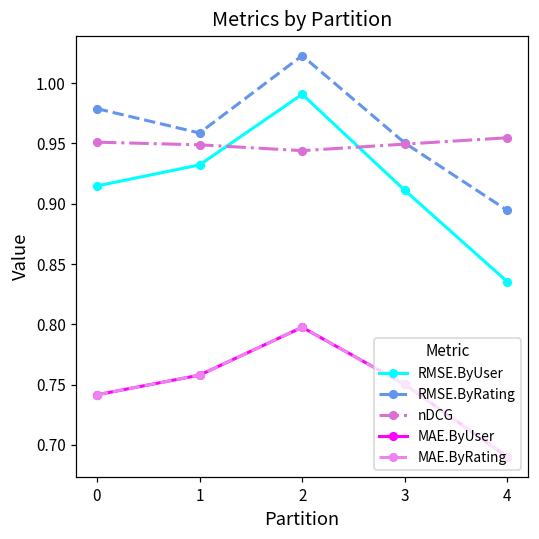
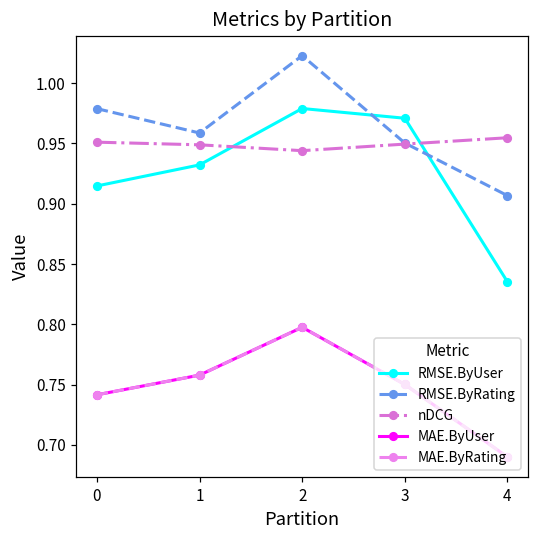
RMSE.ByUser, 2: 0.991 -> 0.979
RMSE.ByUser, 3: 0.911 -> 0.971
RMSE.ByRating, 4: 0.894 -> 0.907
